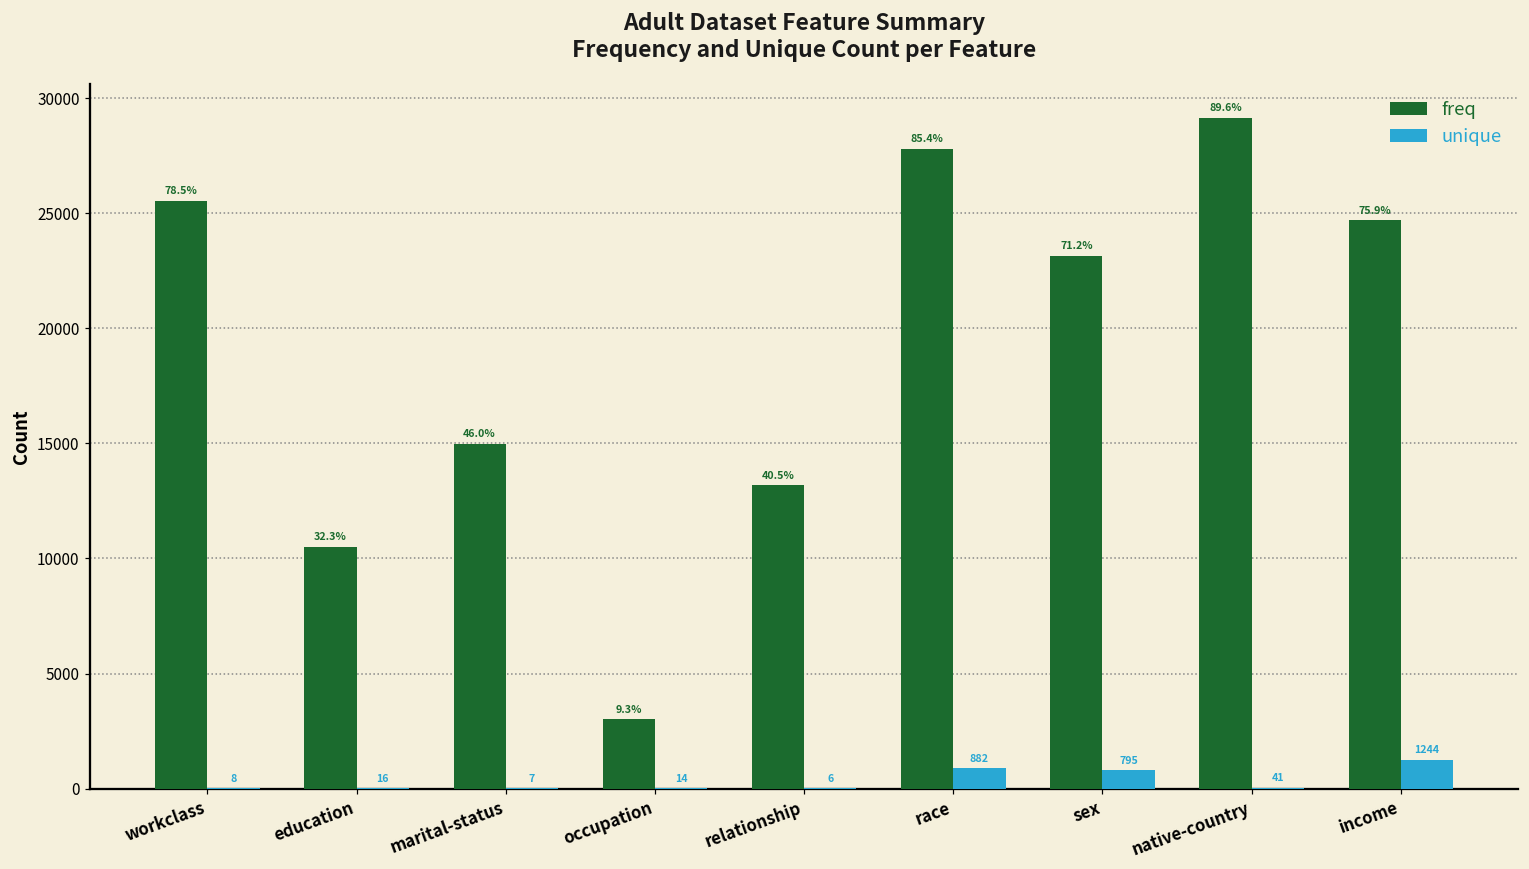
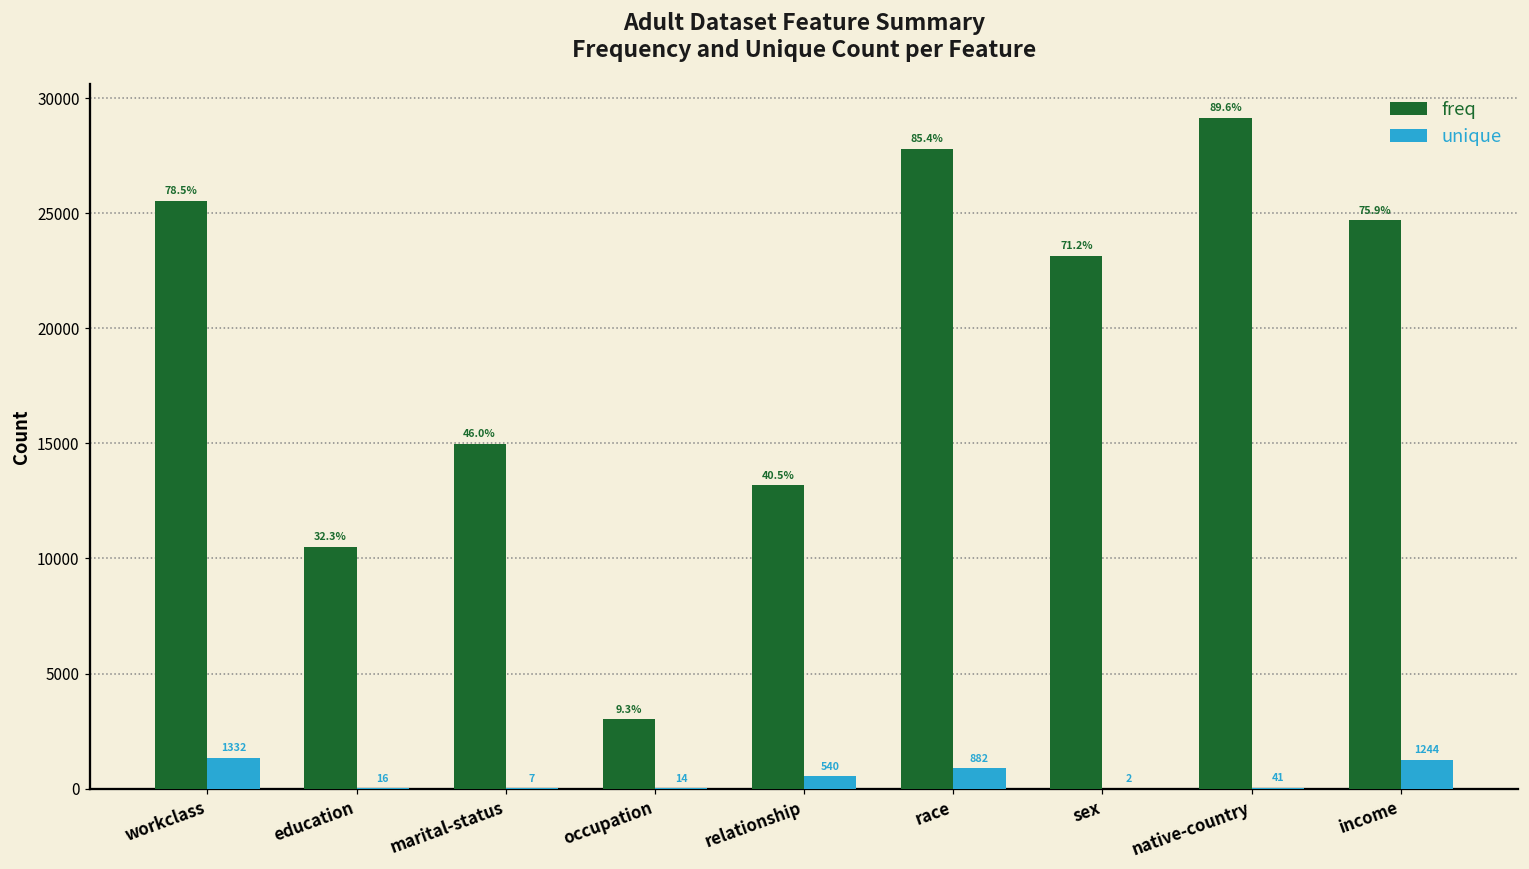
unique, workclass: 8 -> 1332
unique, relationship: 6 -> 540
unique, sex: 795 -> 2
